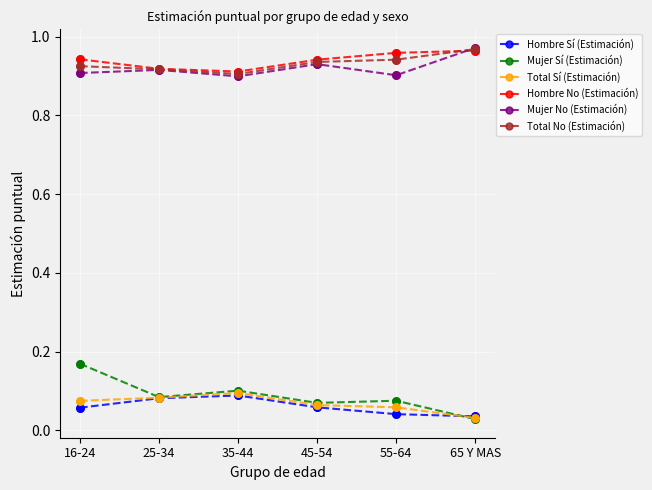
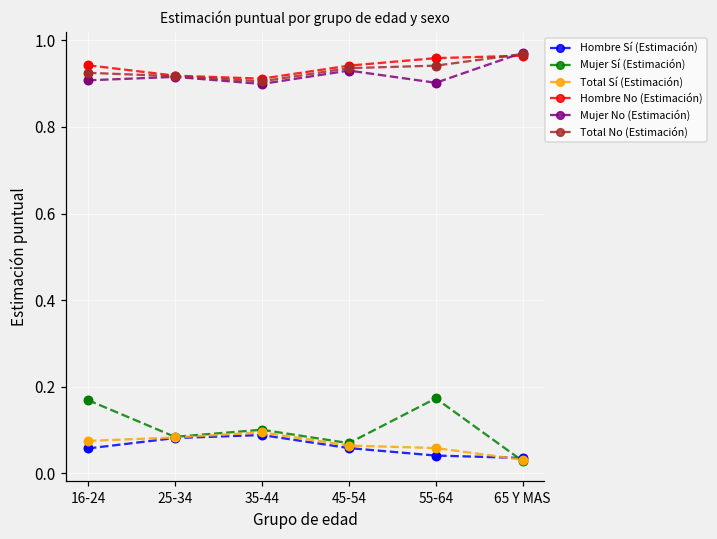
Mujer Sí (Estimación), 55-64: 0.08 -> 0.17
